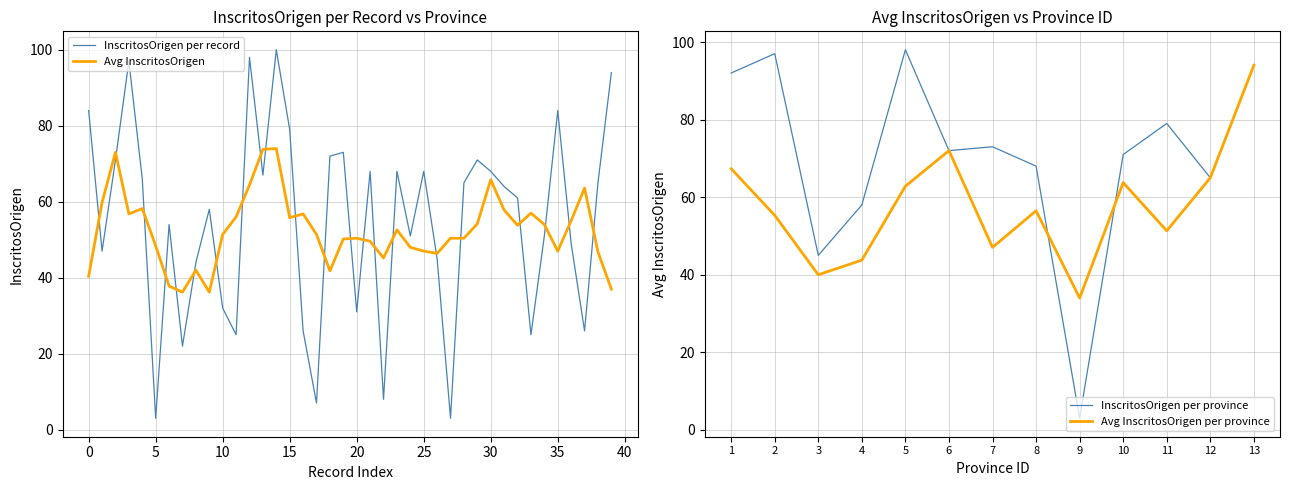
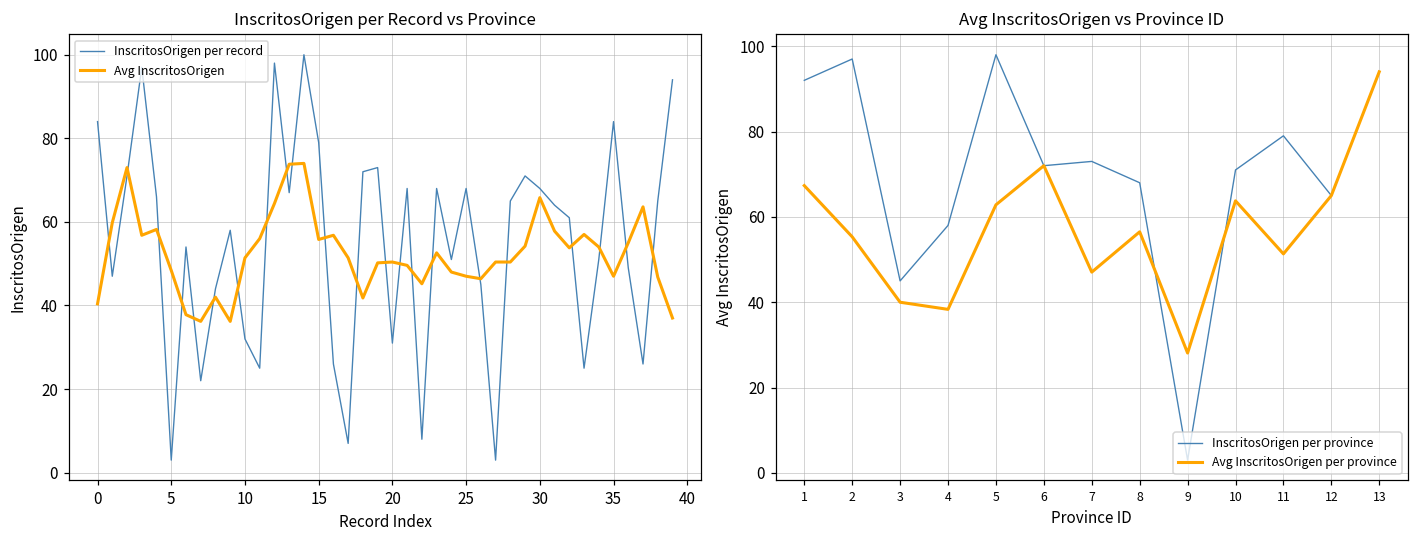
Avg InscritosOrigen vs Province ID, Avg InscritosOrigen per province, 4: 44 -> 38
Avg InscritosOrigen vs Province ID, Avg InscritosOrigen per province, 9: 34 -> 28
